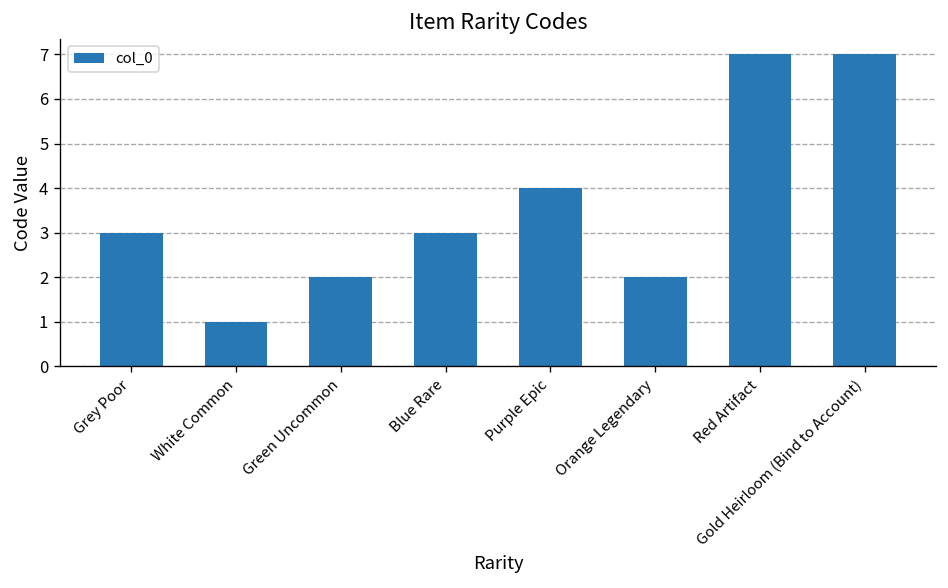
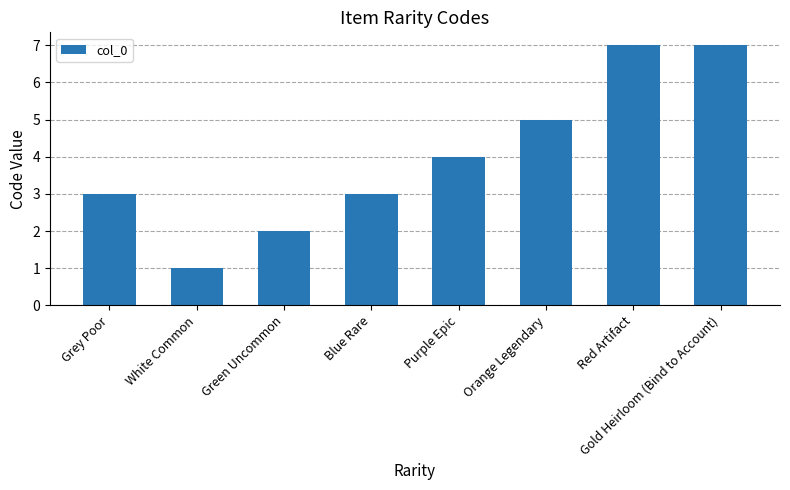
Orange Legendary: 2 -> 5
